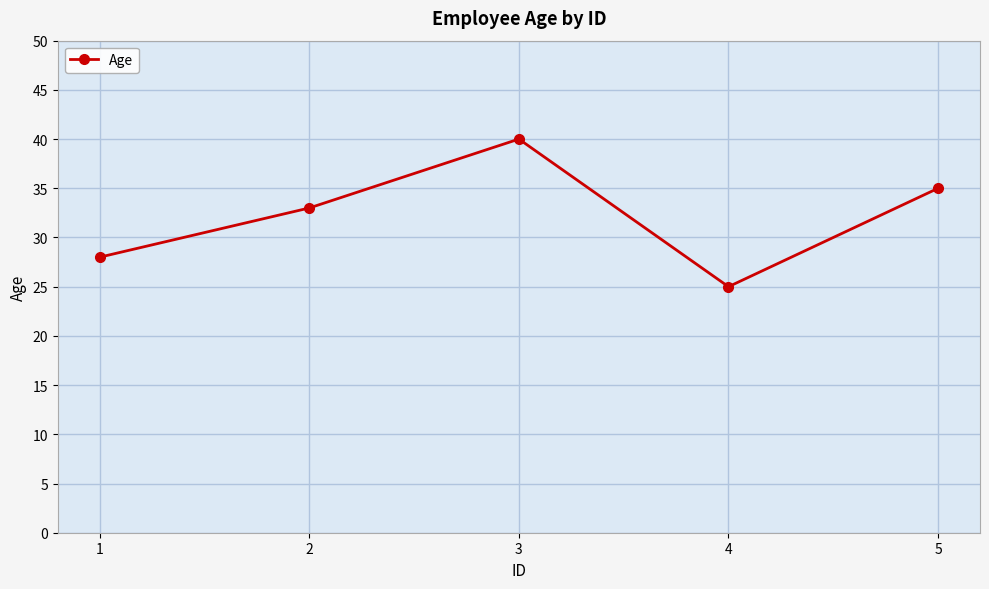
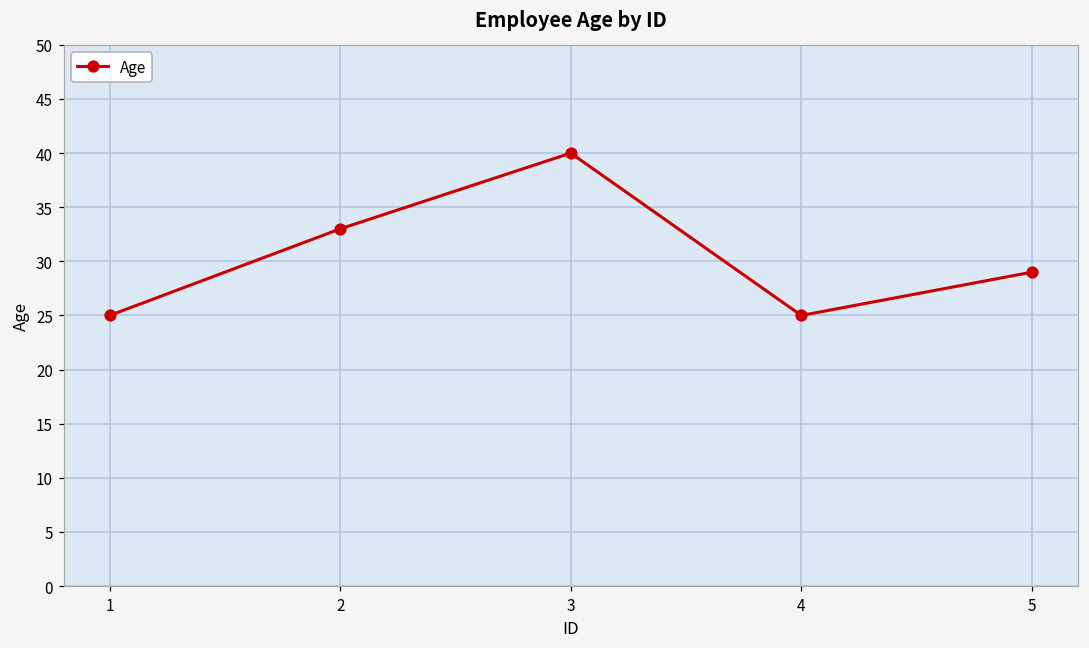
1: 28 -> 25
5: 35 -> 29
